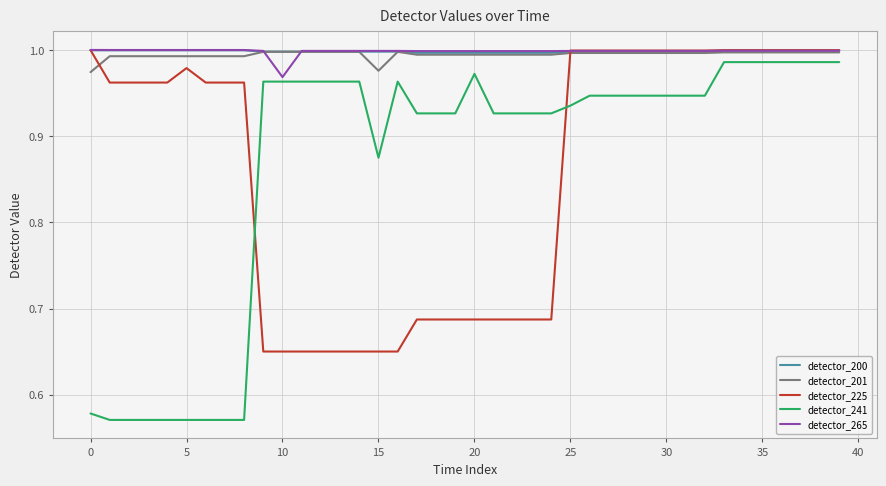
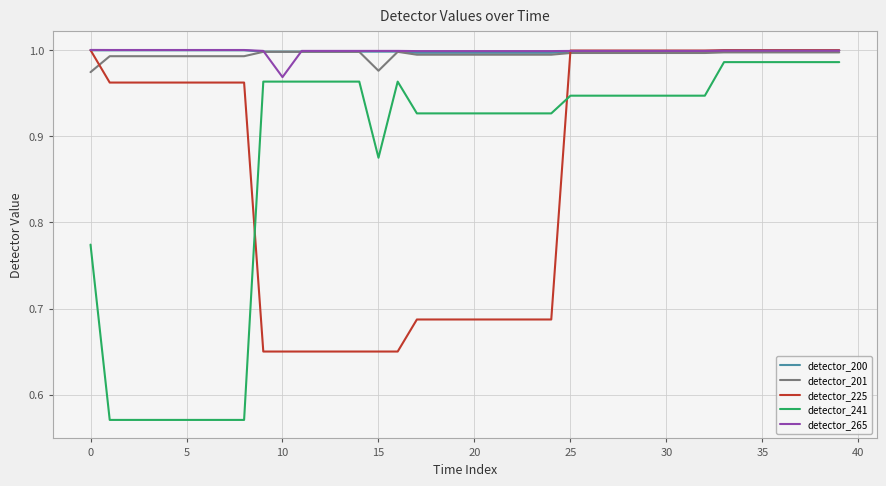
detector_241, 0: 0.58 -> 0.77
detector_225, 5: 0.98 -> 0.96
detector_241, 20: 0.97 -> 0.93
detector_241, 25: 0.94 -> 0.95
